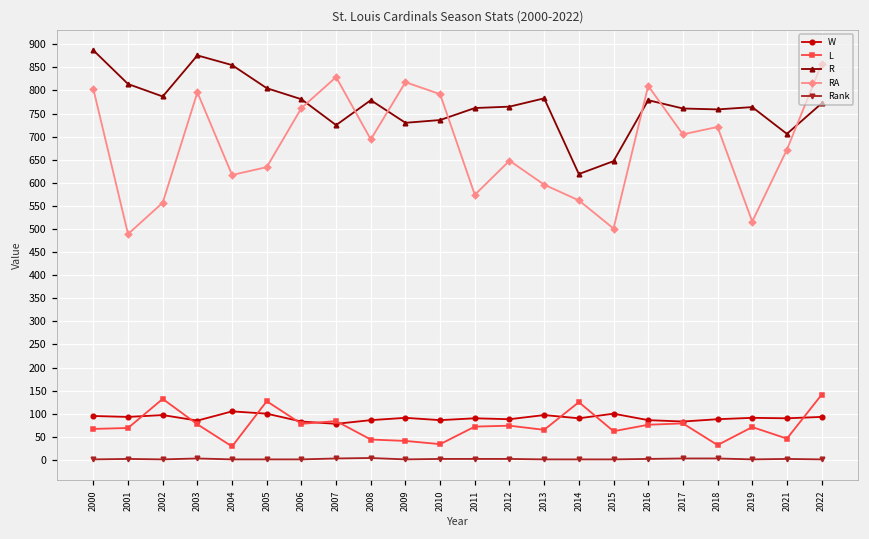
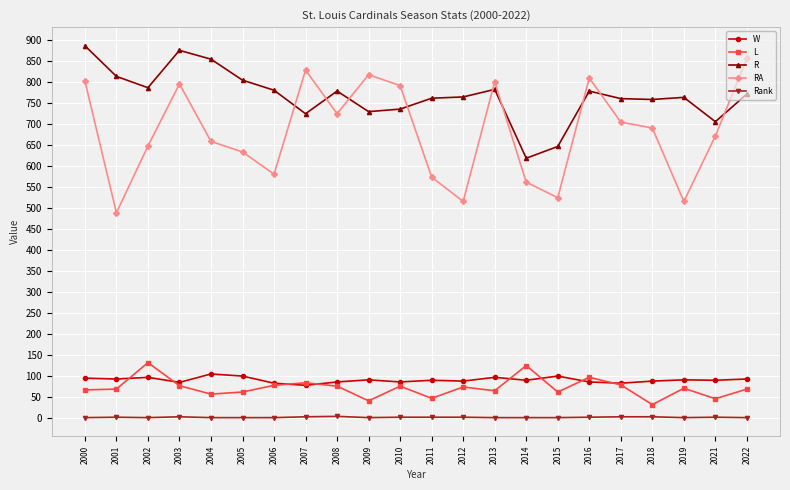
RA, 2002: 560 -> 650
L, 2004: 30 -> 60
RA, 2004: 620 -> 660
L, 2005: 130 -> 60
RA, 2006: 760 -> 580
L, 2008: 40 -> 80
RA, 2008: 690 -> 730
L, 2010: 30 -> 80
L, 2011: 70 -> 50
RA, 2012: 650 -> 520
RA, 2013: 600 -> 800
RA, 2015: 500 -> 530
L, 2016: 80 -> 100
RA, 2018: 720 -> 690
L, 2022: 140 -> 70
